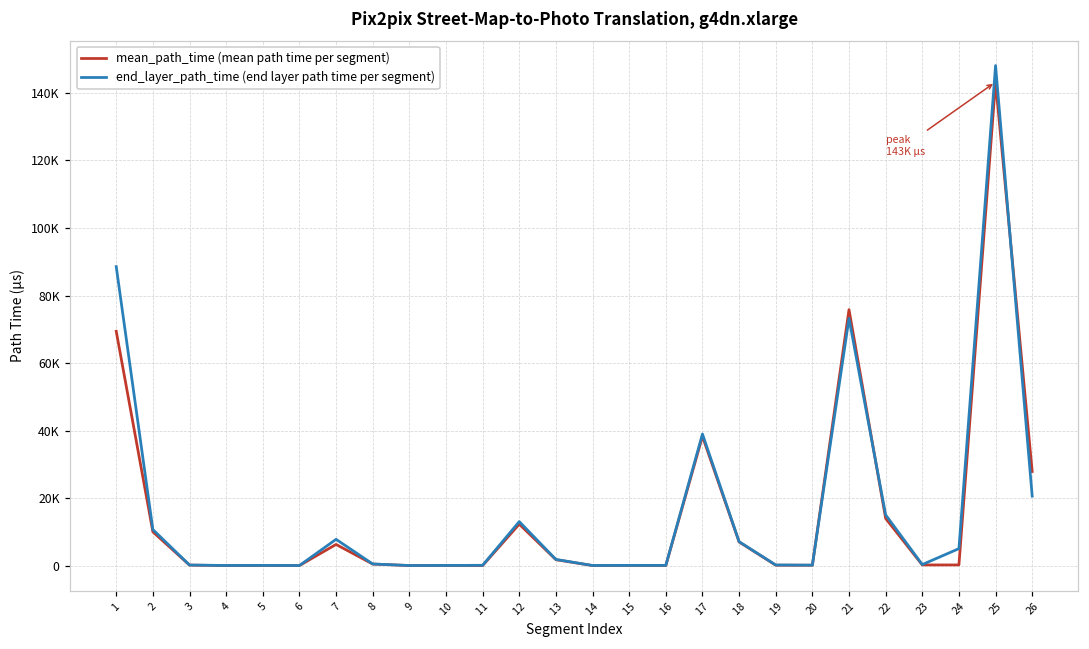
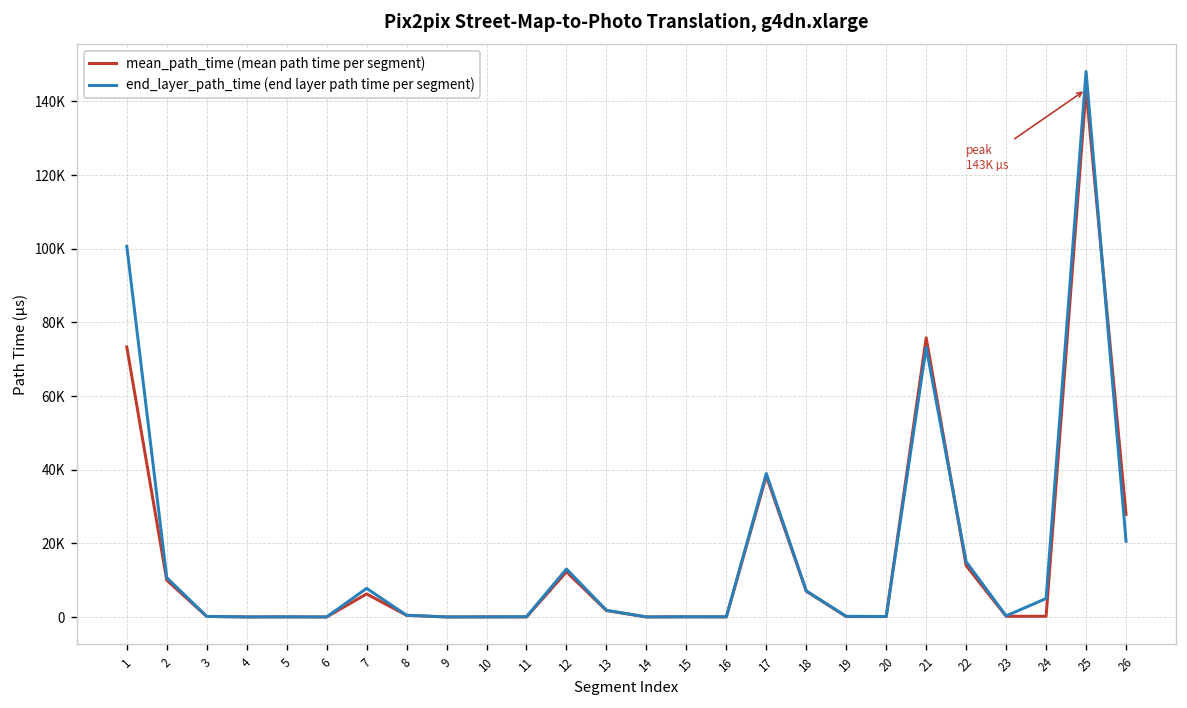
mean_path_time (mean path time per segment), 1: 69000 -> 73000
end_layer_path_time (end layer path time per segment), 1: 89000 -> 101000
